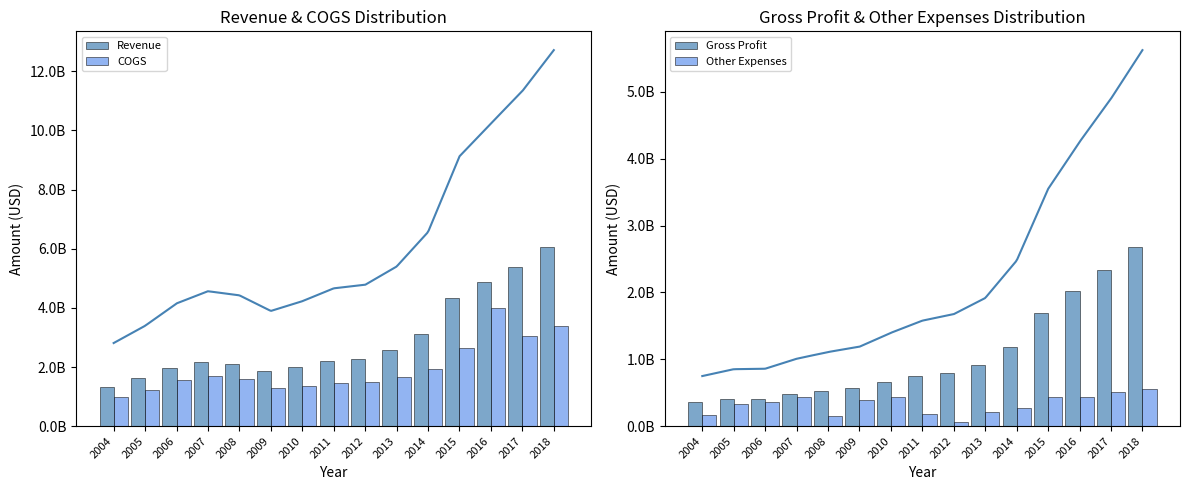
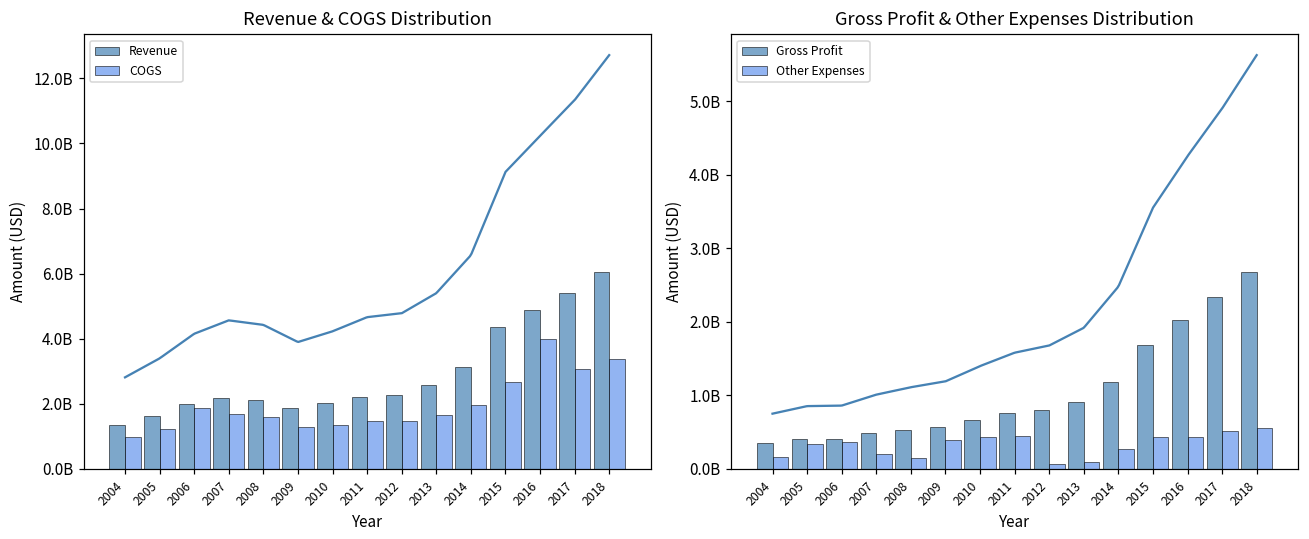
Revenue & COGS Distribution, COGS, 2006: 1600000000 -> 1900000000
Gross Profit & Other Expenses Distribution, Other Expenses, 2007: 400000000 -> 200000000
Gross Profit & Other Expenses Distribution, Other Expenses, 2011: 200000000 -> 400000000
Gross Profit & Other Expenses Distribution, Other Expenses, 2013: 200000000 -> 100000000
